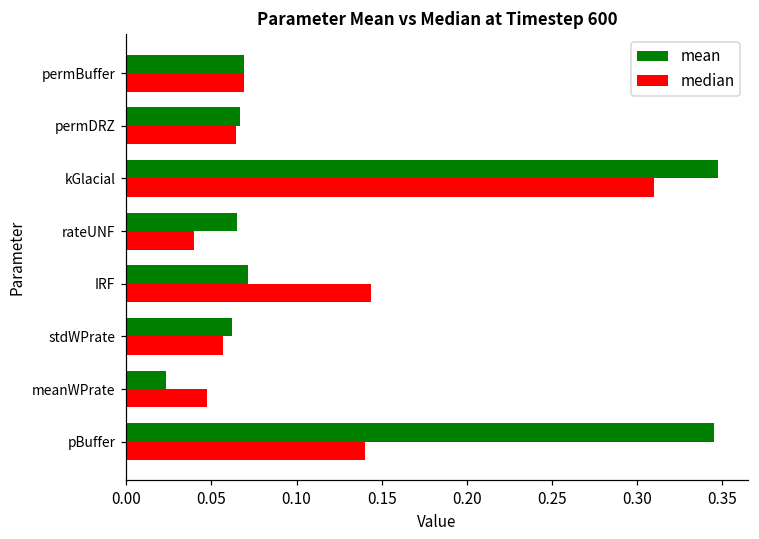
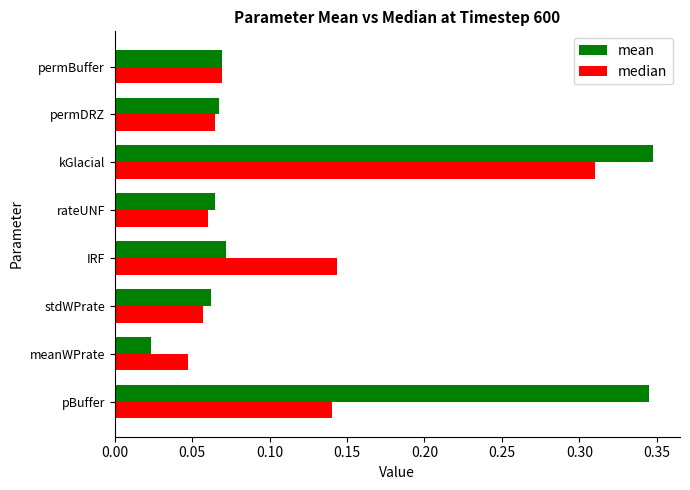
median, rateUNF: 0.04 -> 0.06
